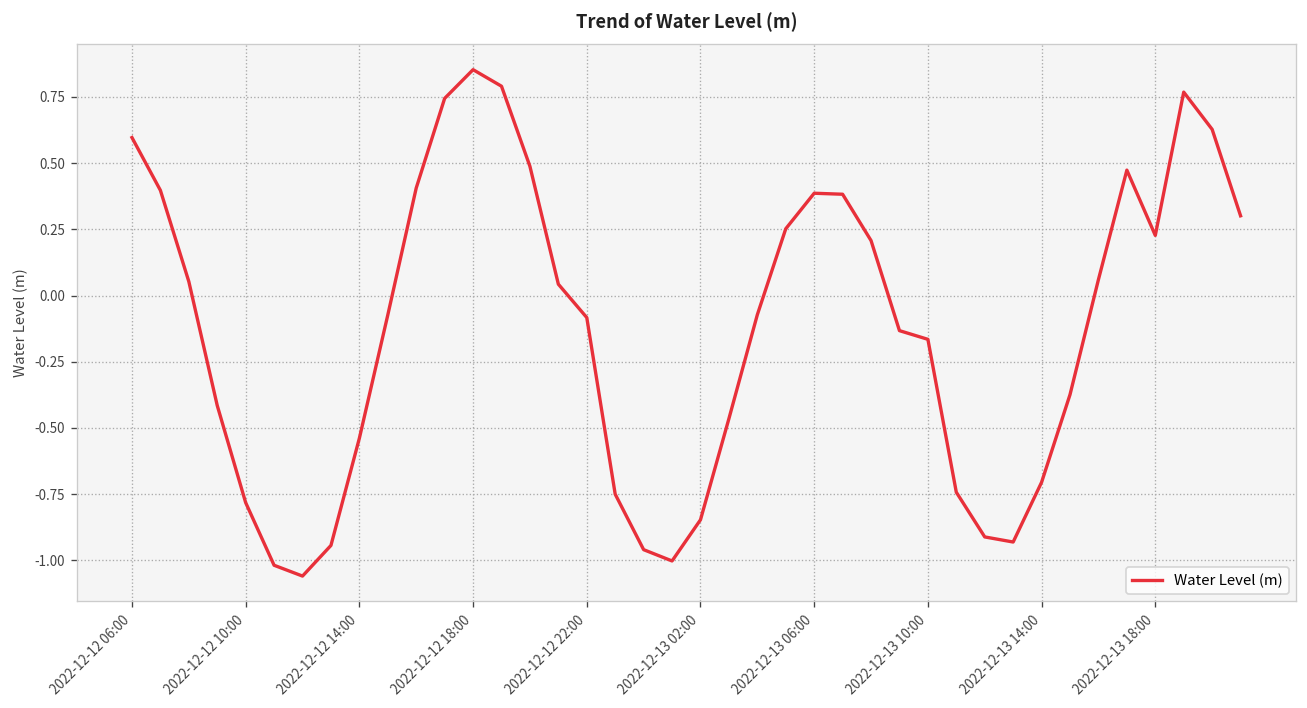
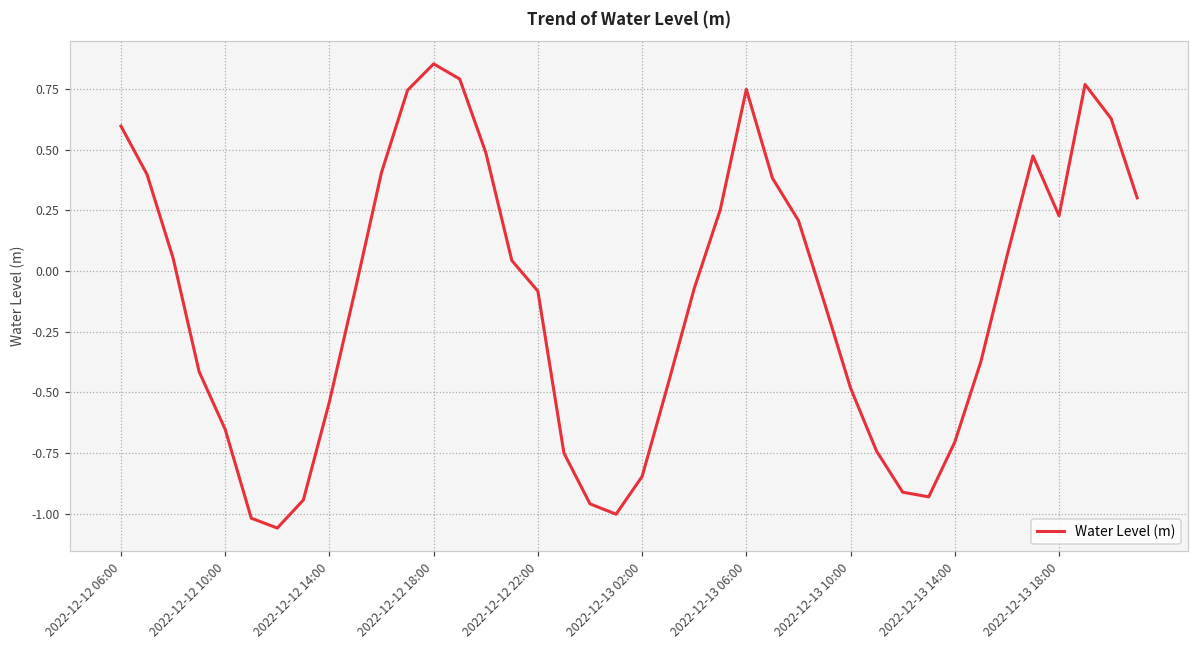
2022-12-12 10:00: -0.78 -> -0.65
2022-12-13 06:00: 0.39 -> 0.75
2022-12-13 10:00: -0.17 -> -0.48
